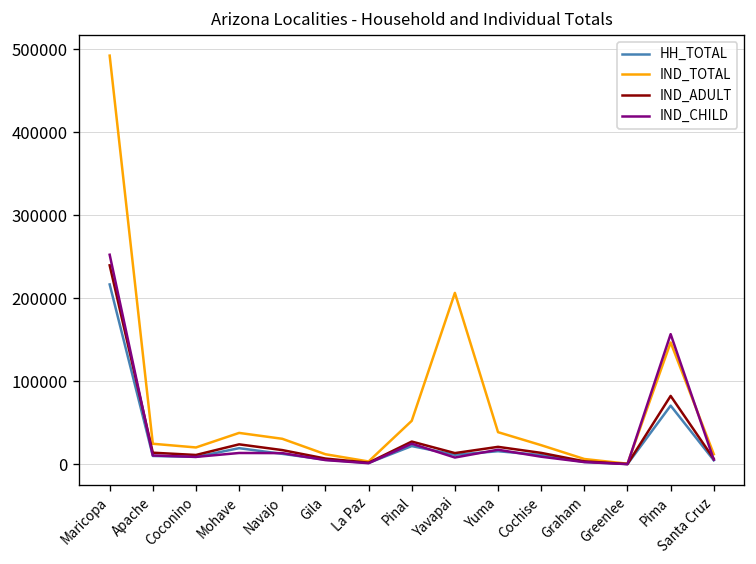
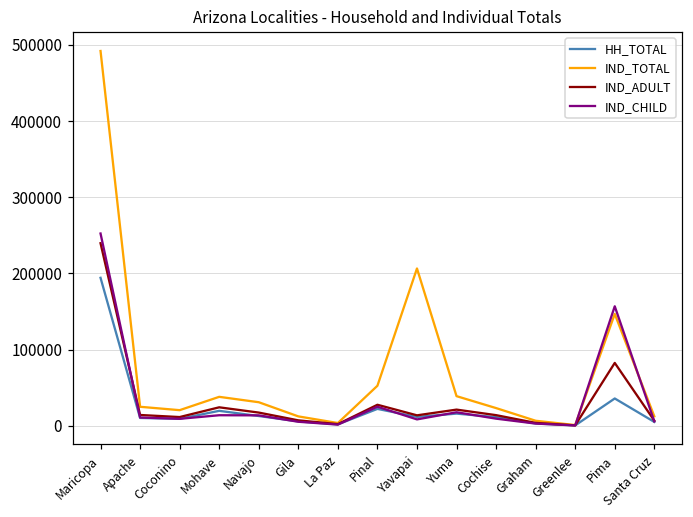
HH_TOTAL, Maricopa: 220000 -> 190000
HH_TOTAL, Pima: 70000 -> 40000
